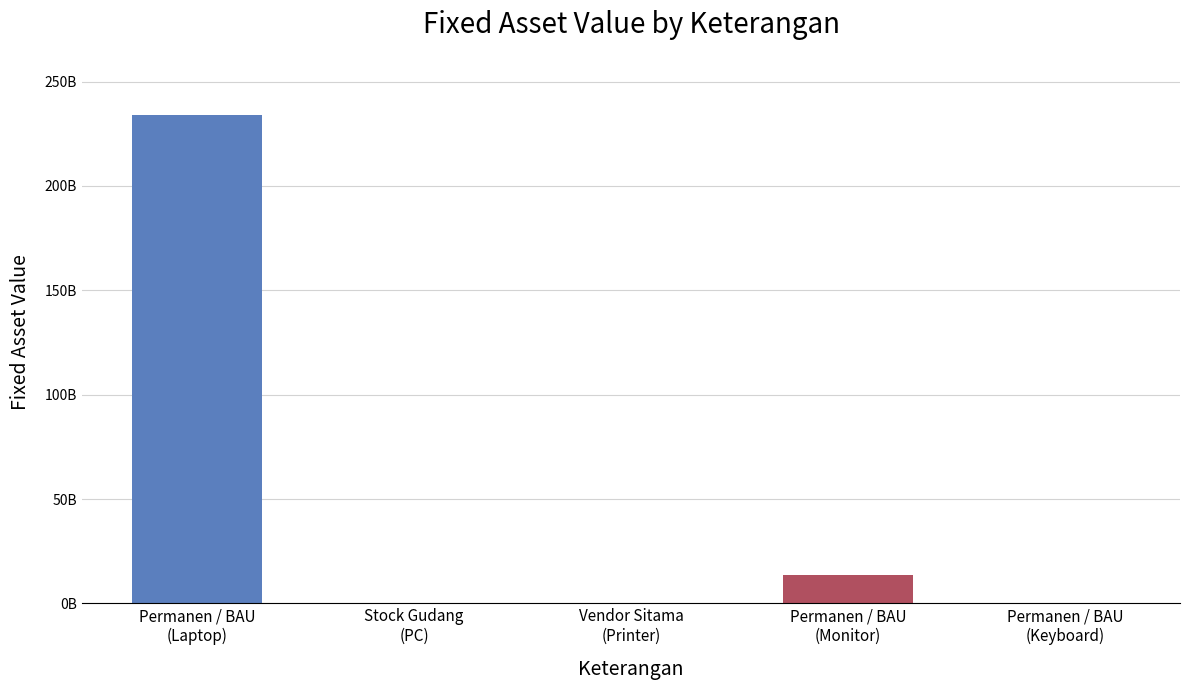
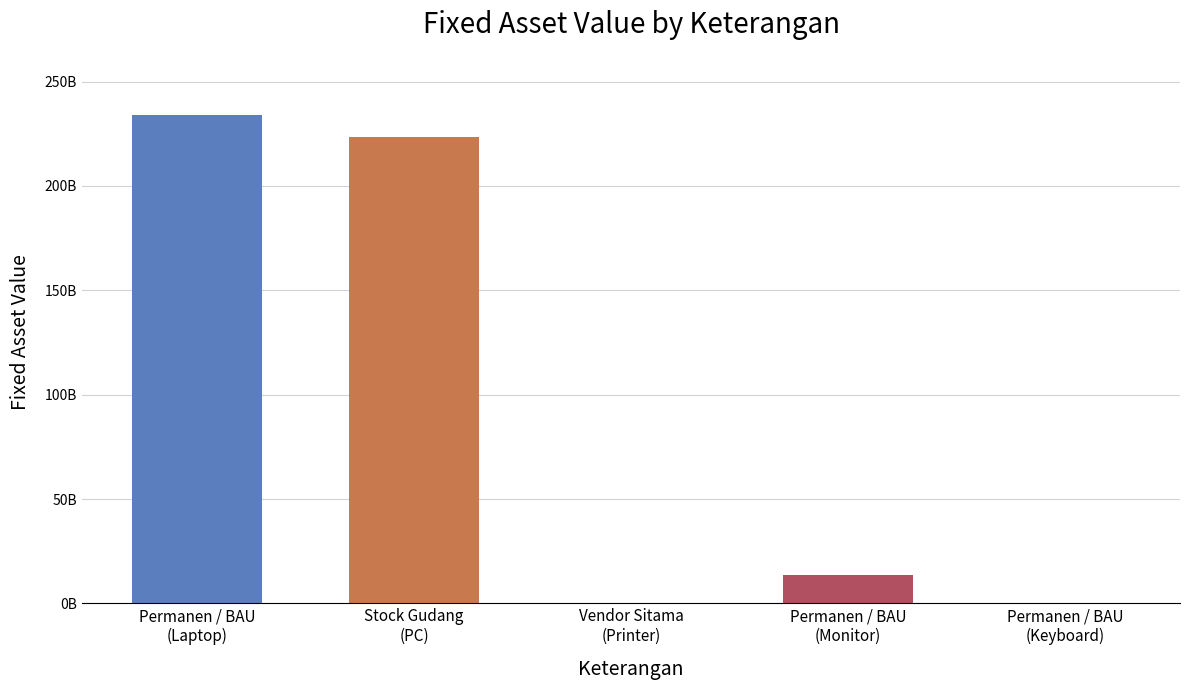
Stock Gudang (PC): 0 -> 223000000000
